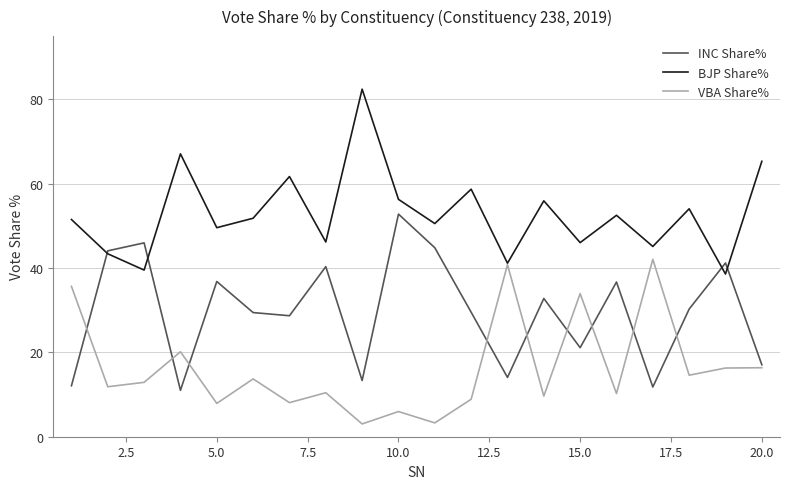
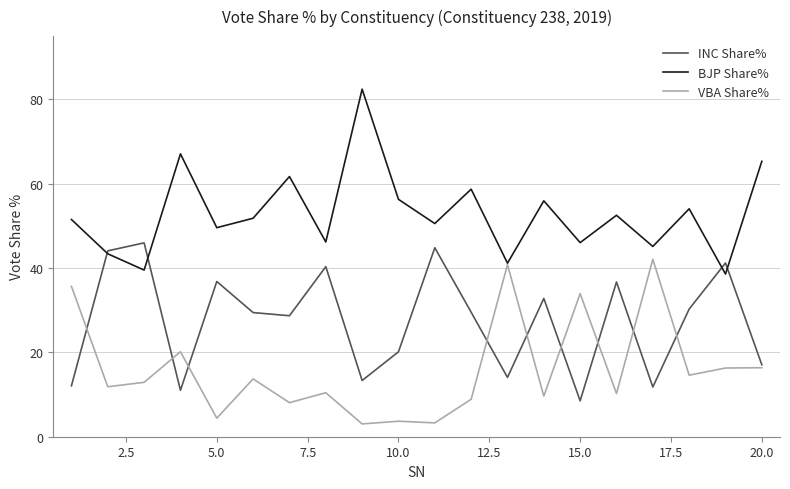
VBA Share%, 5.0: 8 -> 4
INC Share%, 10.0: 53 -> 20
VBA Share%, 10.0: 6 -> 4
INC Share%, 15.0: 21 -> 9
